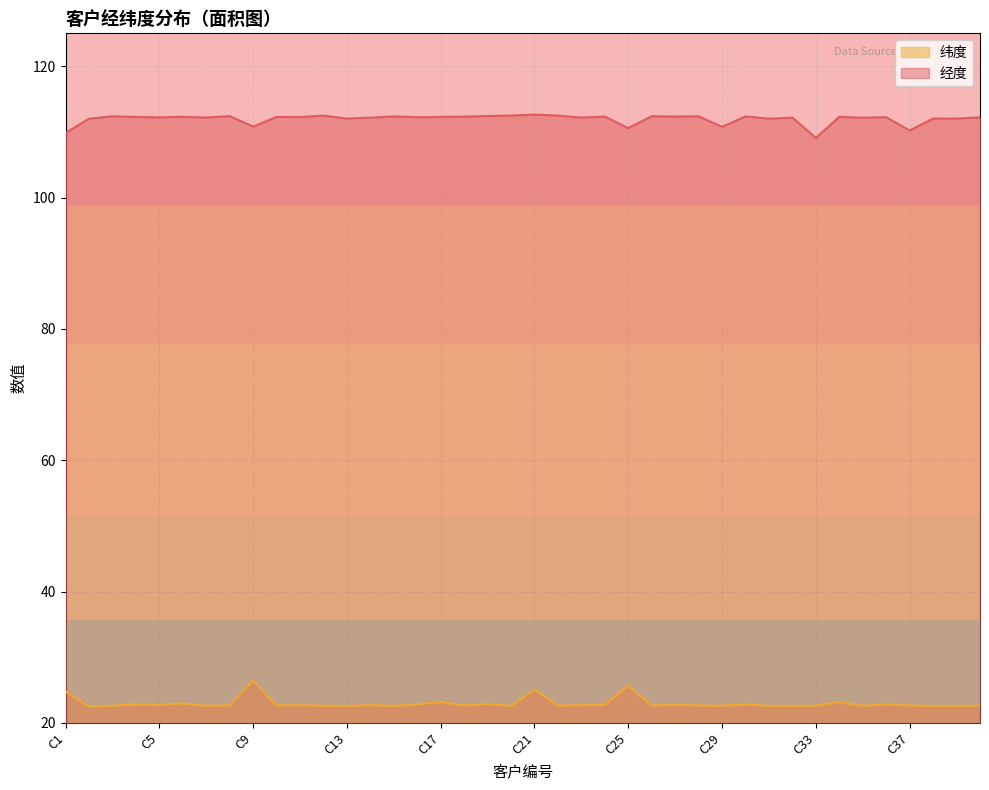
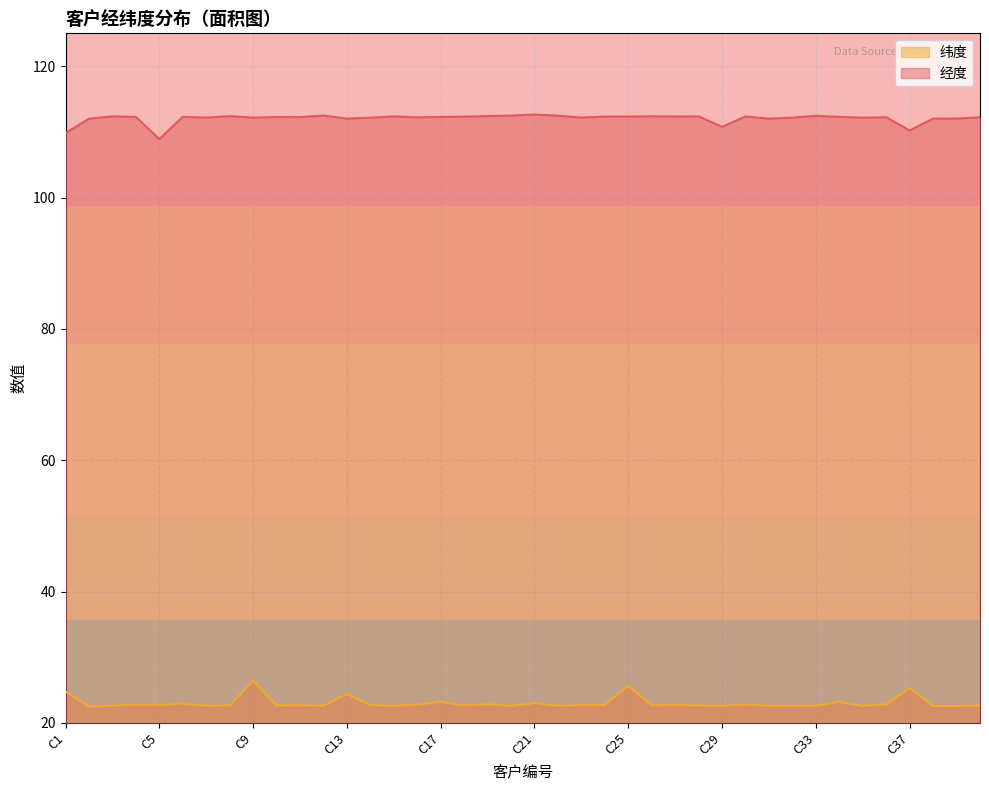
经度, C5: 112 -> 109
经度, C9: 111 -> 112
纬度, C13: 23 -> 24
纬度, C21: 25 -> 23
经度, C25: 111 -> 112
经度, C33: 109 -> 112
纬度, C37: 23 -> 25
